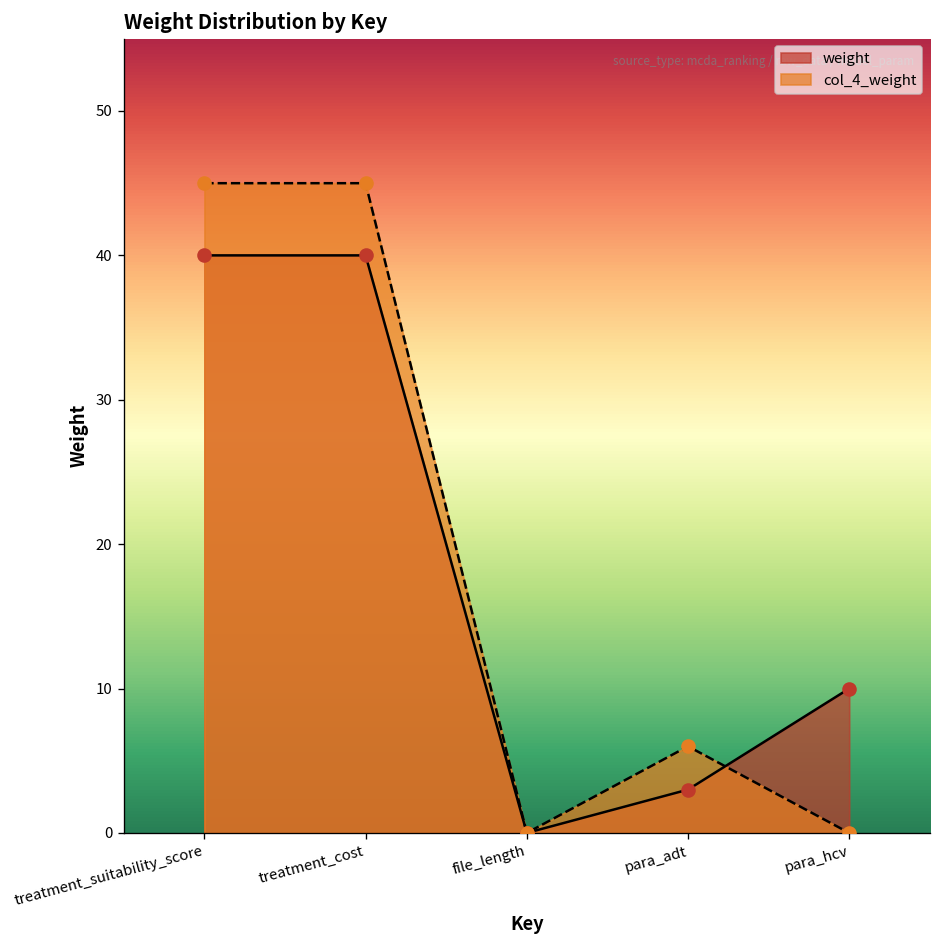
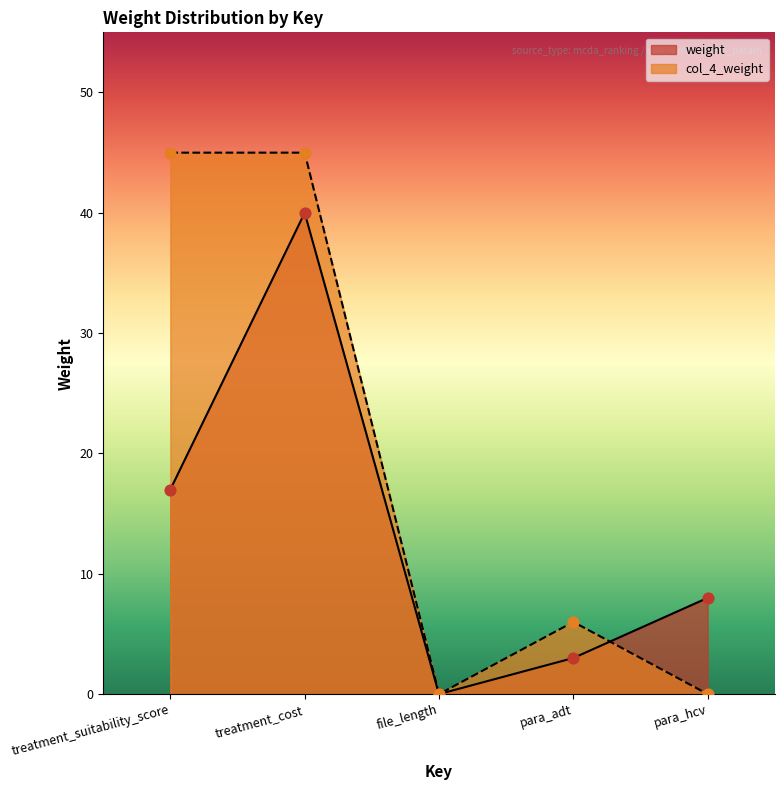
weight, treatment_suitability_score: 40 -> 17
weight, para_hcv: 10 -> 8
